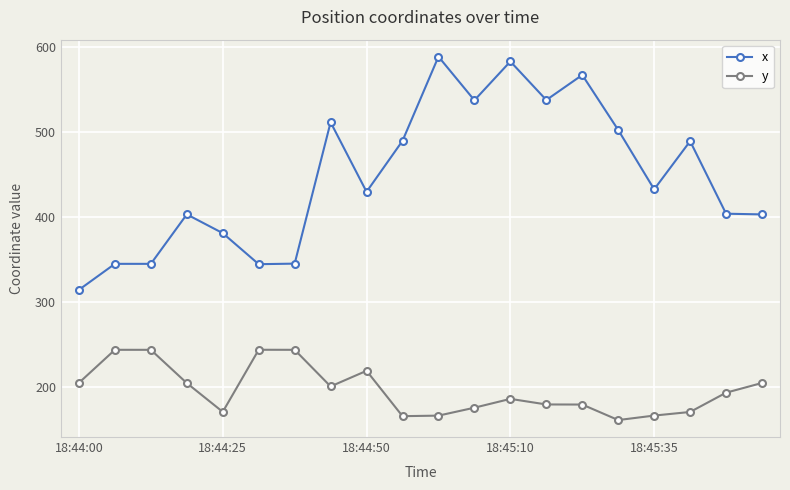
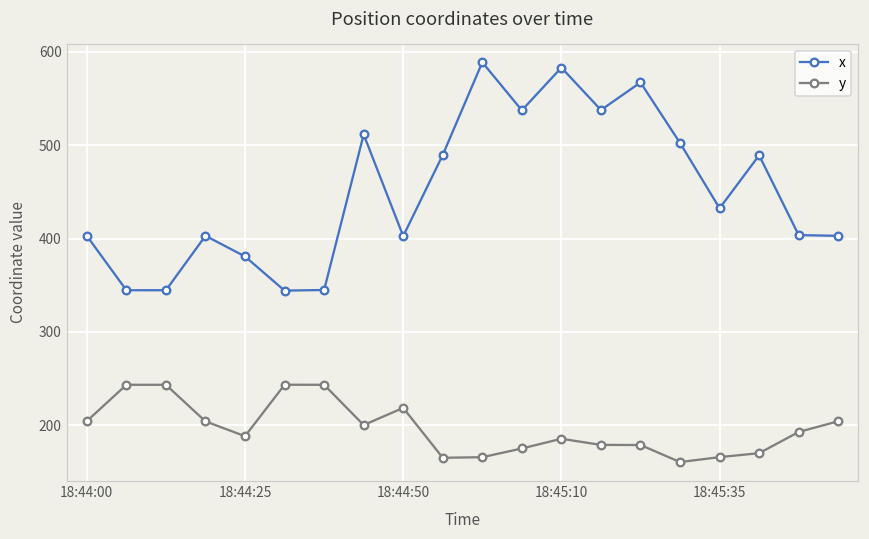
x, 18:44:00: 310 -> 400
y, 18:44:25: 170 -> 190
x, 18:44:50: 430 -> 400
